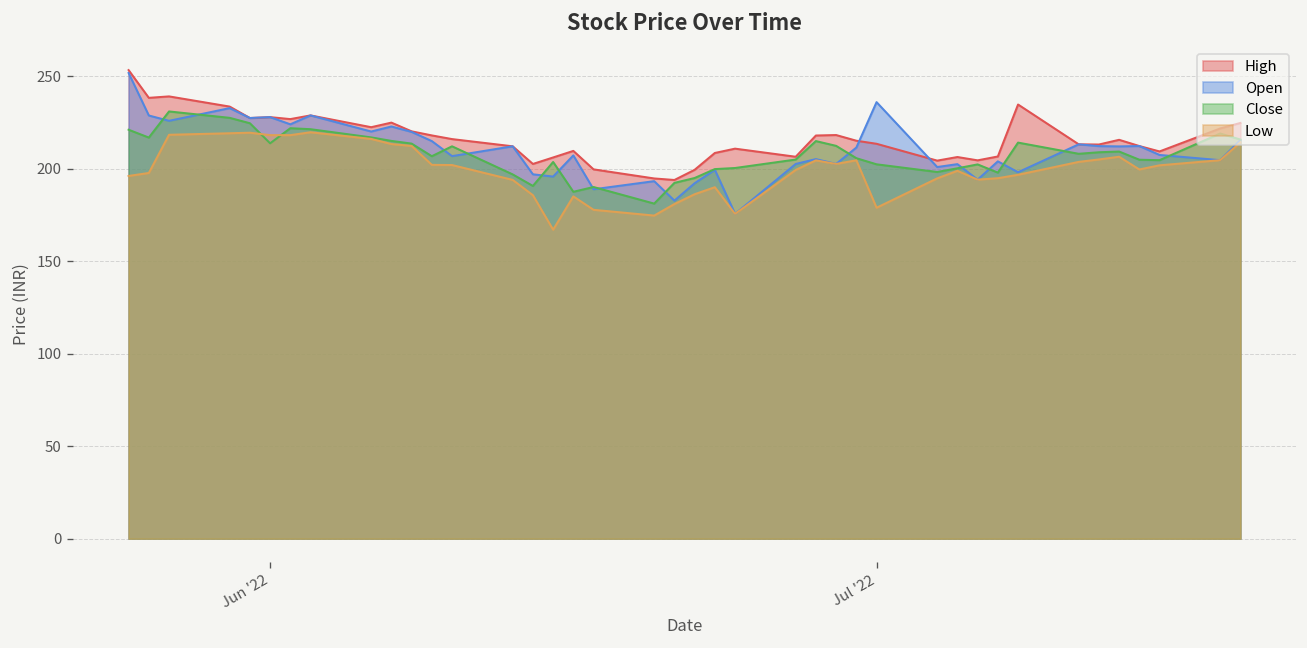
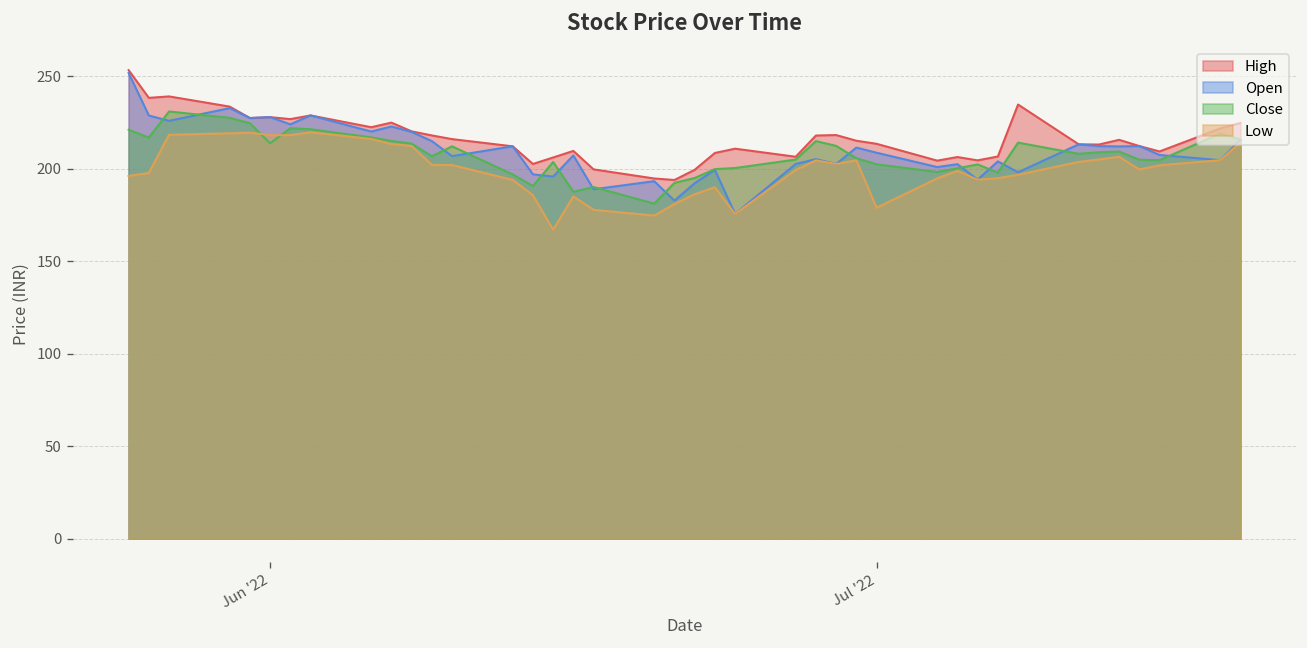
Open, Jul '22: 236 -> 209
